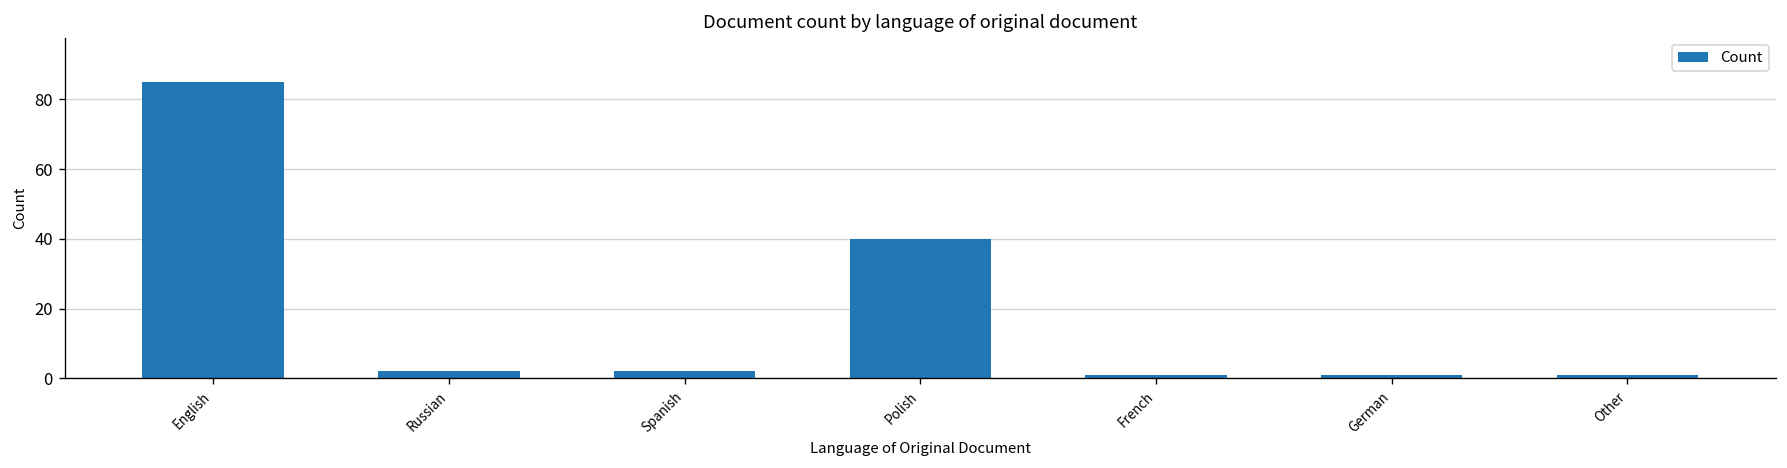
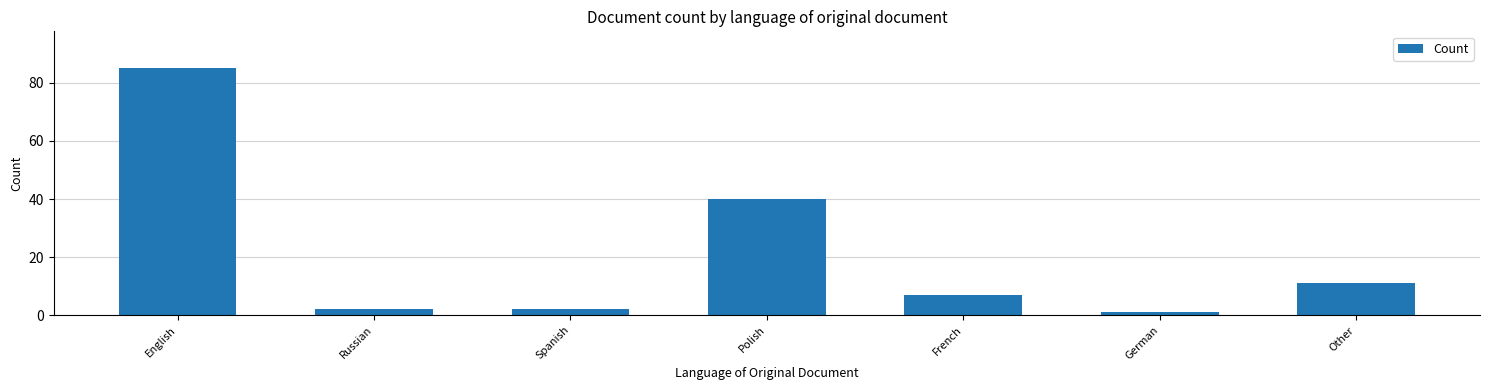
French: 1 -> 7
Other: 1 -> 11
